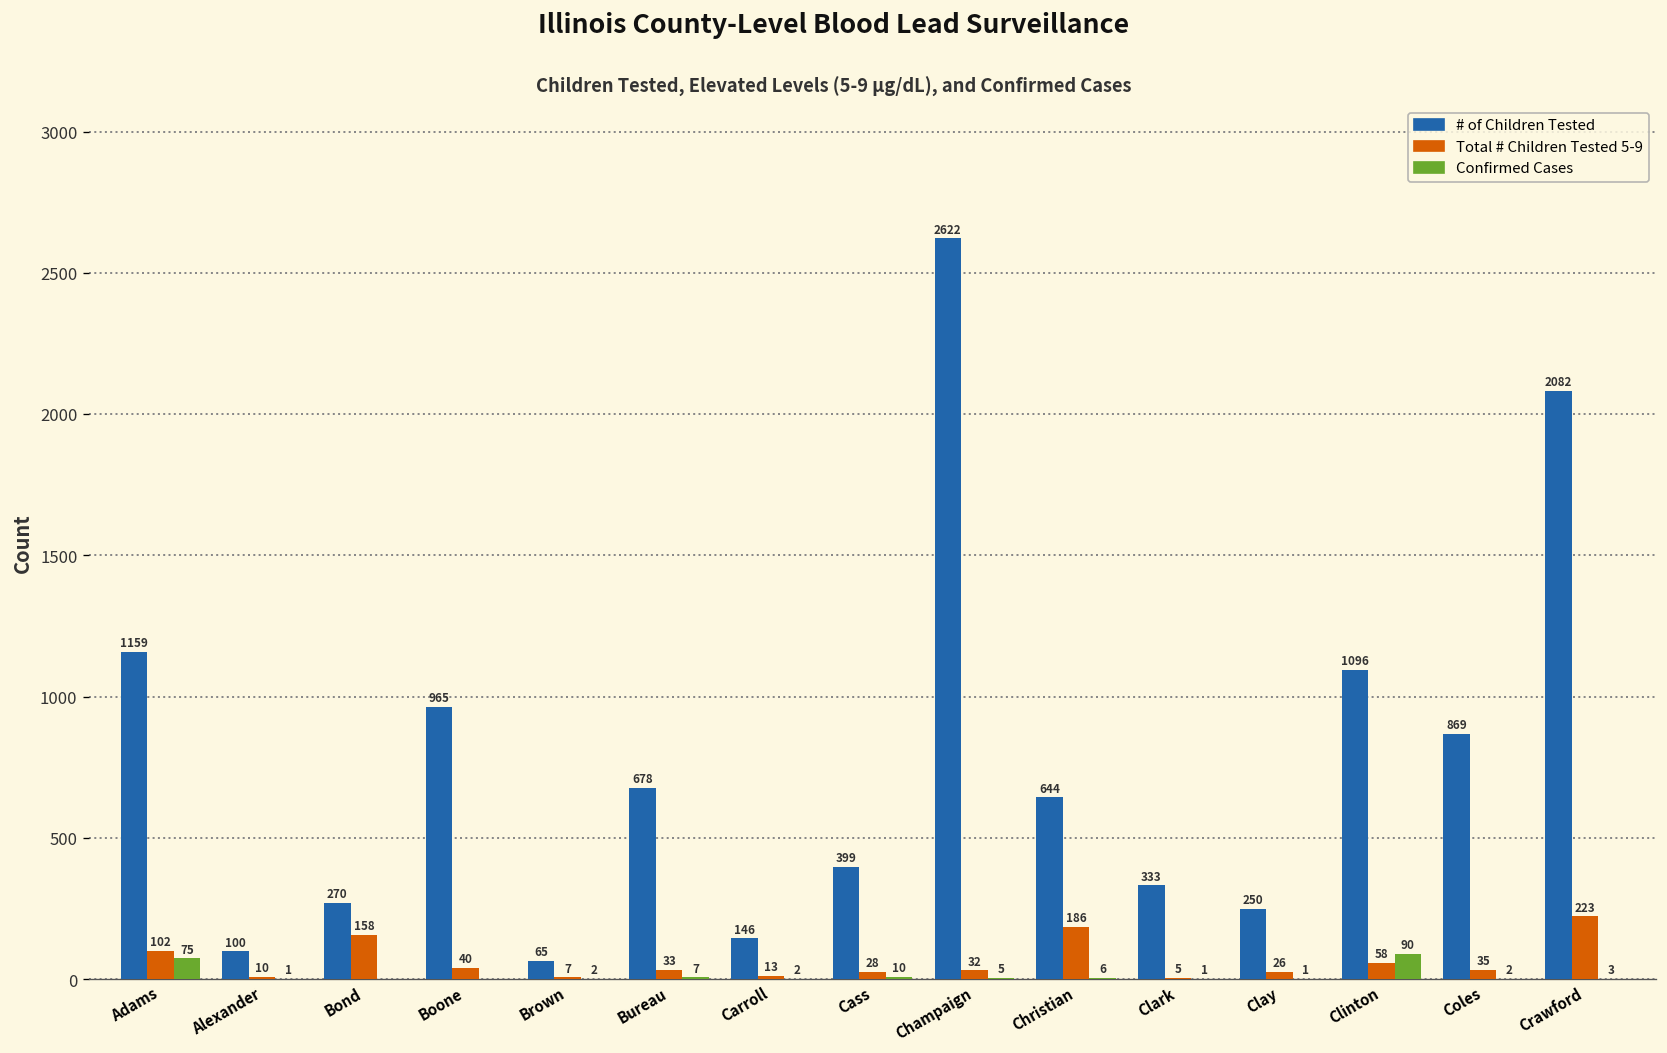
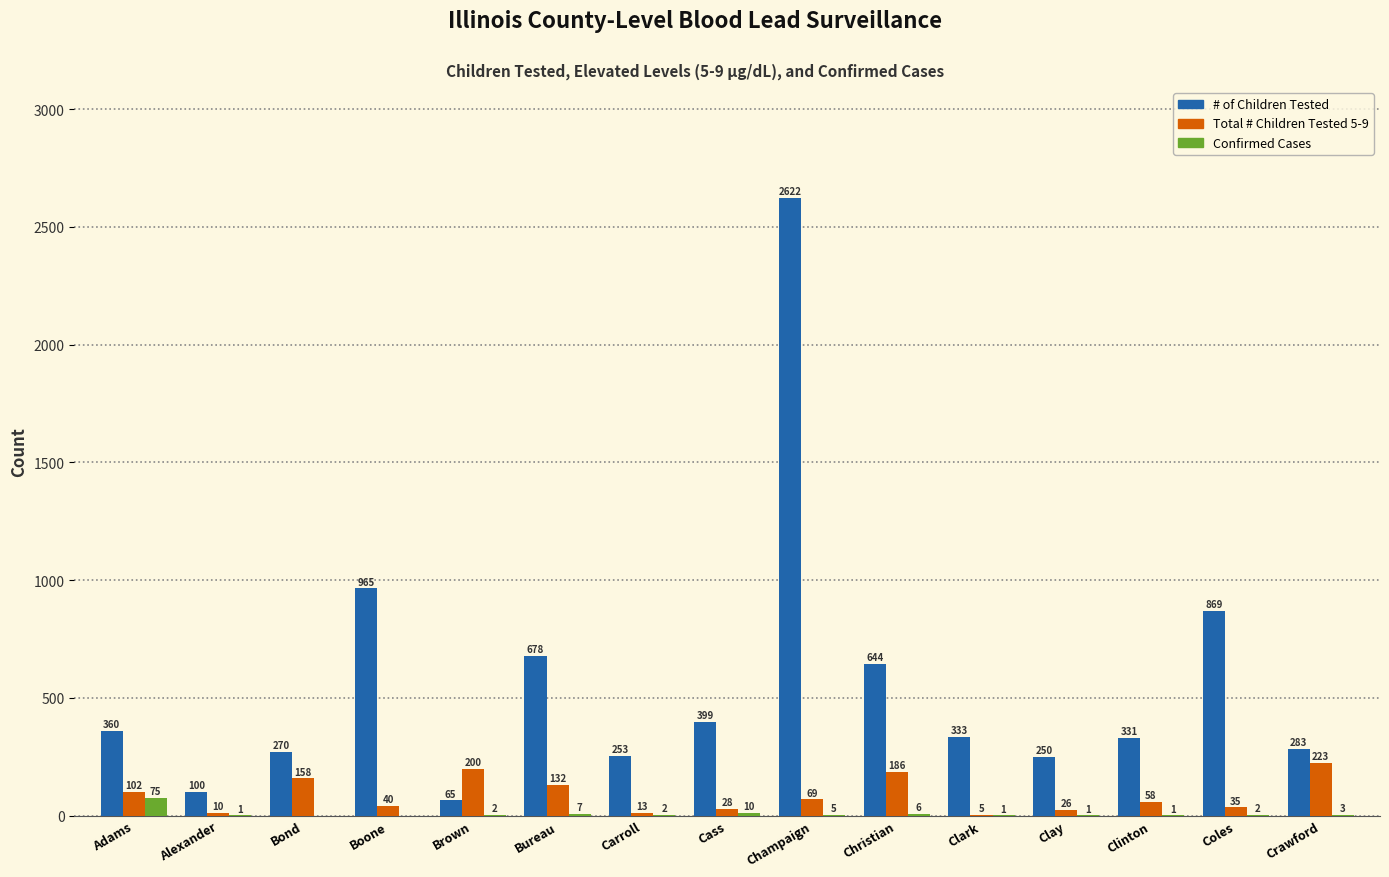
# of Children Tested, Adams: 1159 -> 360
Total # Children Tested 5-9, Brown: 7 -> 200
Total # Children Tested 5-9, Bureau: 33 -> 132
# of Children Tested, Carroll: 146 -> 253
Total # Children Tested 5-9, Champaign: 32 -> 69
# of Children Tested, Clinton: 1096 -> 331
Confirmed Cases, Clinton: 90 -> 1
# of Children Tested, Crawford: 2082 -> 283
